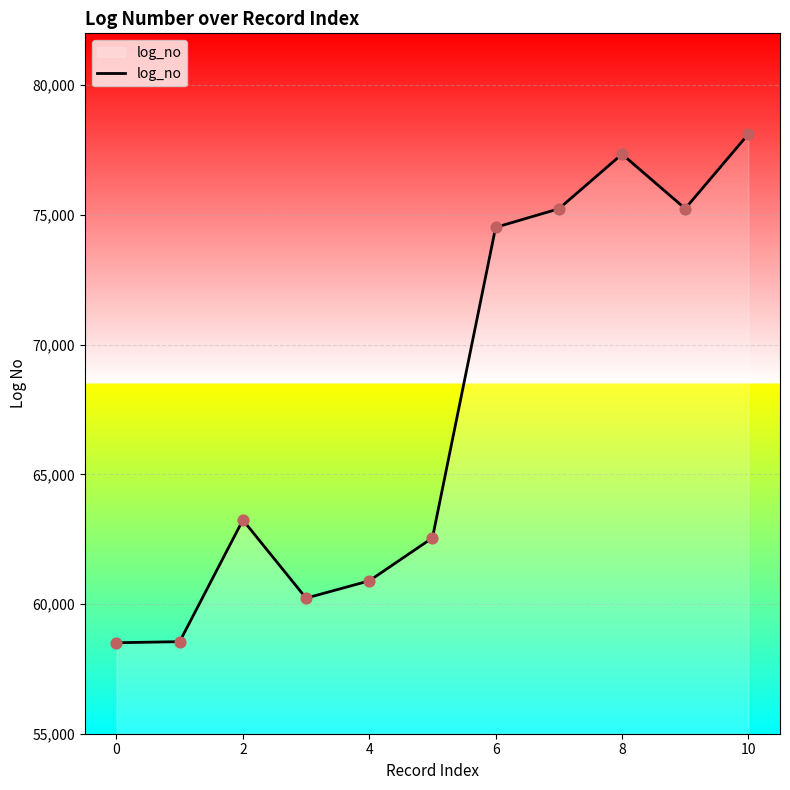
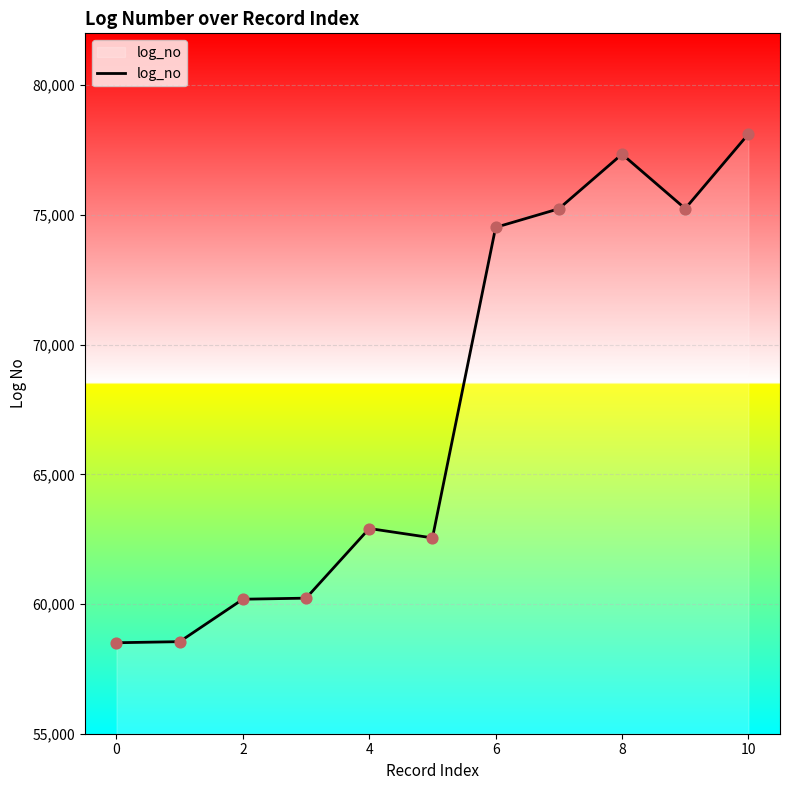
2: 63,200 -> 60,200
4: 60,900 -> 62,900
